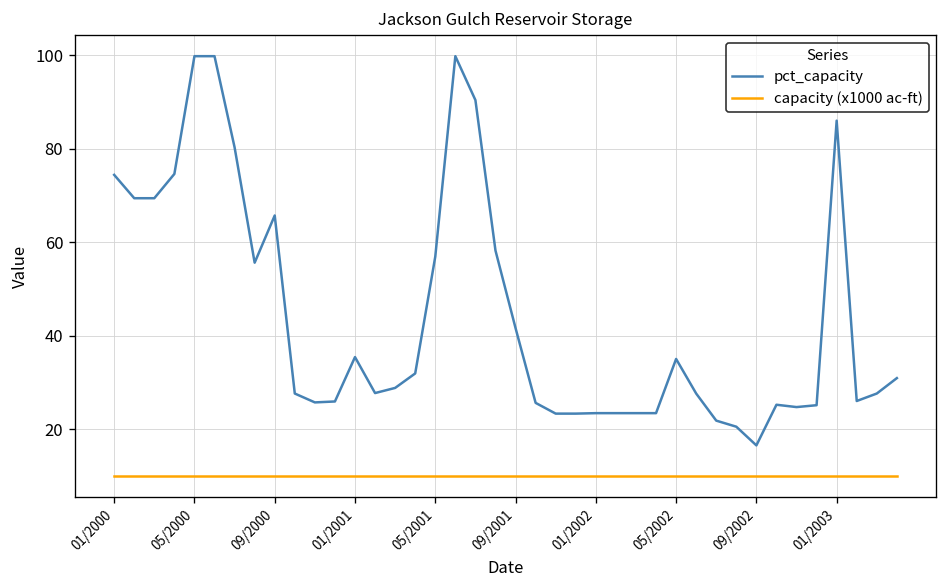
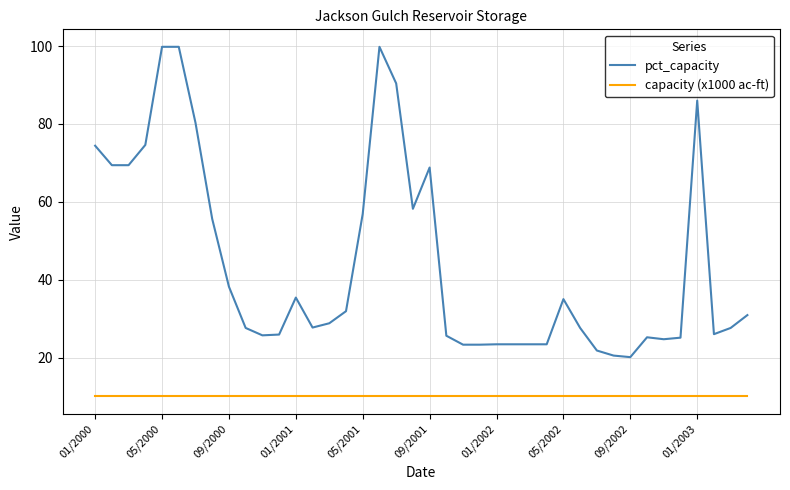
pct_capacity, 09/2000: 66 -> 38
pct_capacity, 09/2001: 42 -> 69
pct_capacity, 09/2002: 17 -> 20
